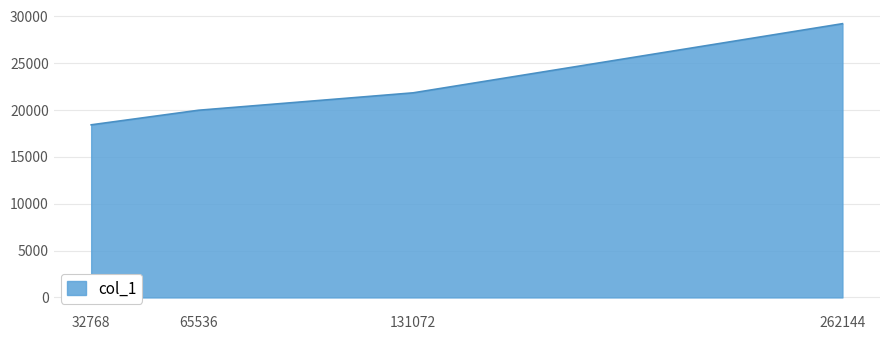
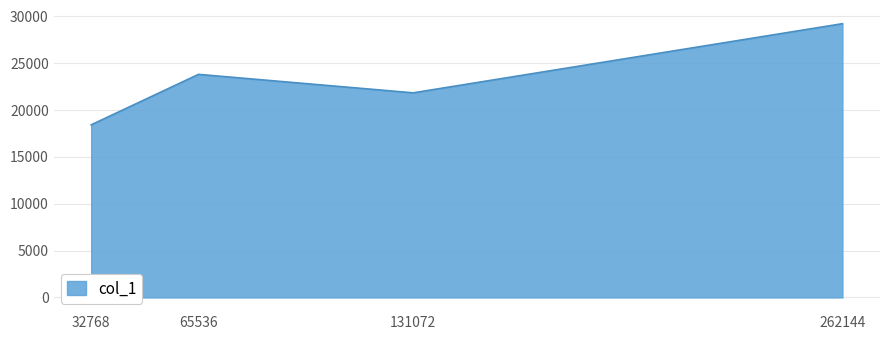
65536: 20000 -> 24000
